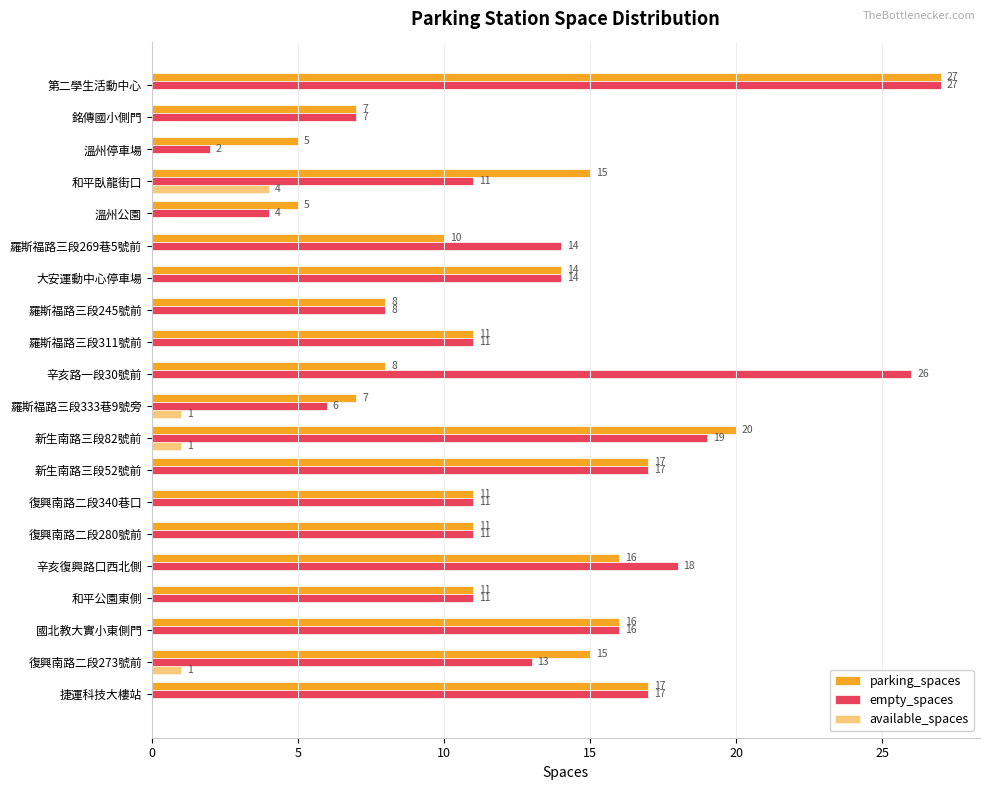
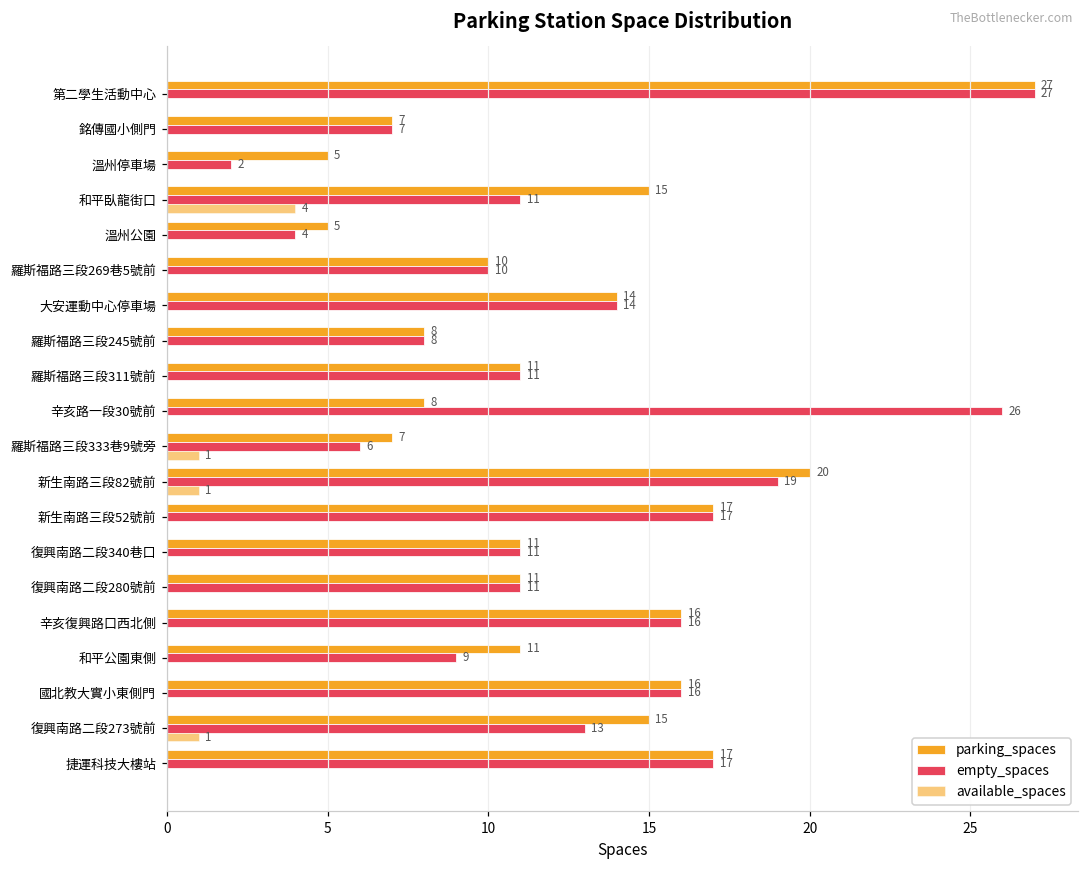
empty_spaces, 羅斯福路三段269巷5號前: 14 -> 10
empty_spaces, 辛亥復興路口西北側: 18 -> 16
empty_spaces, 和平公園東側: 11 -> 9
